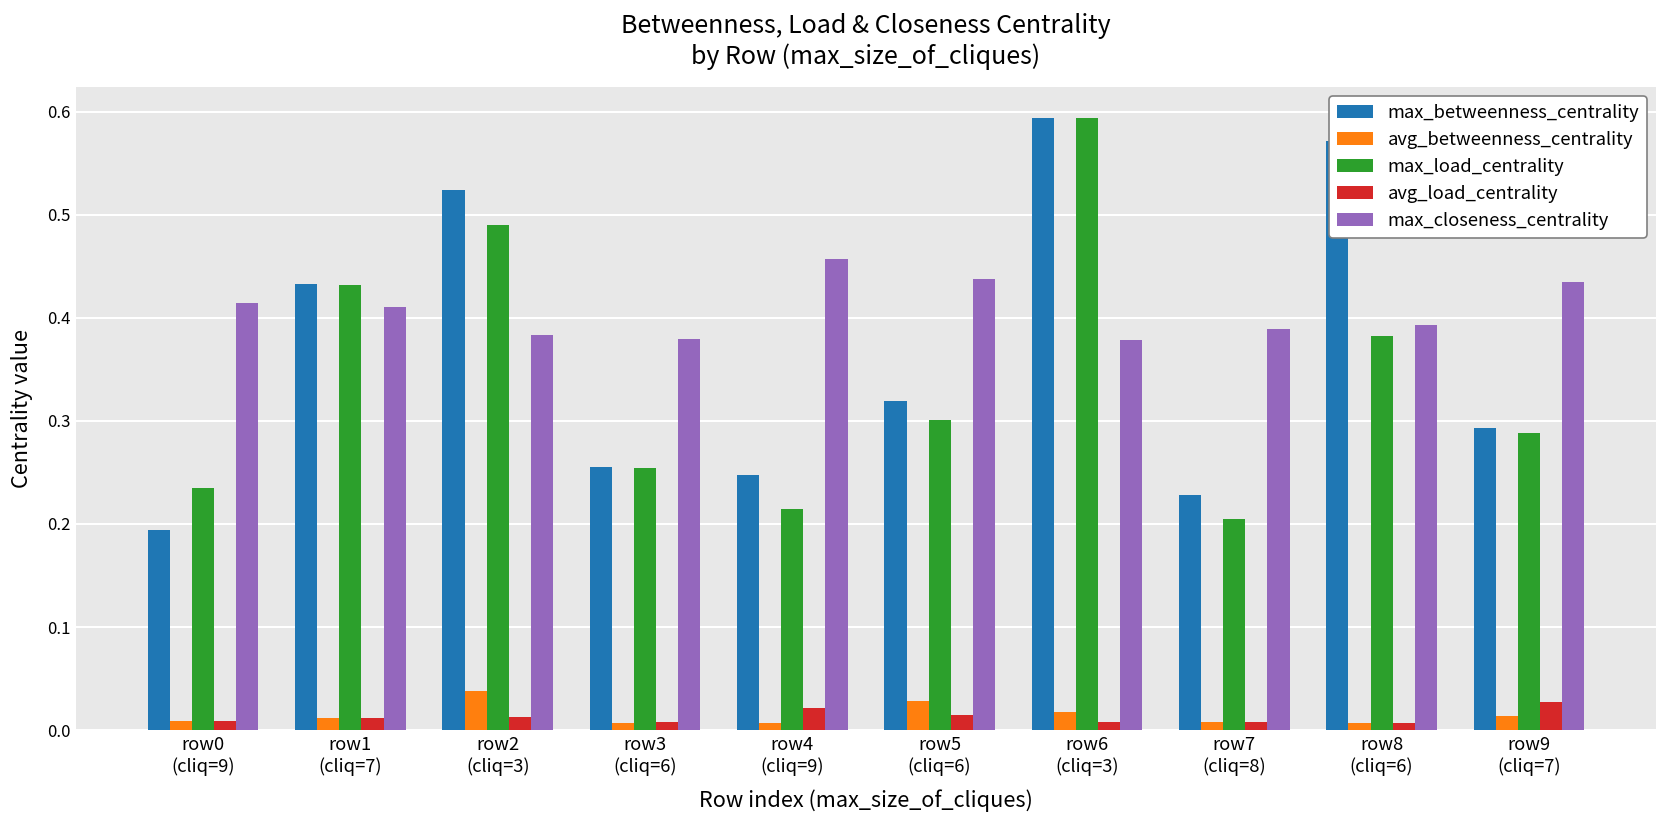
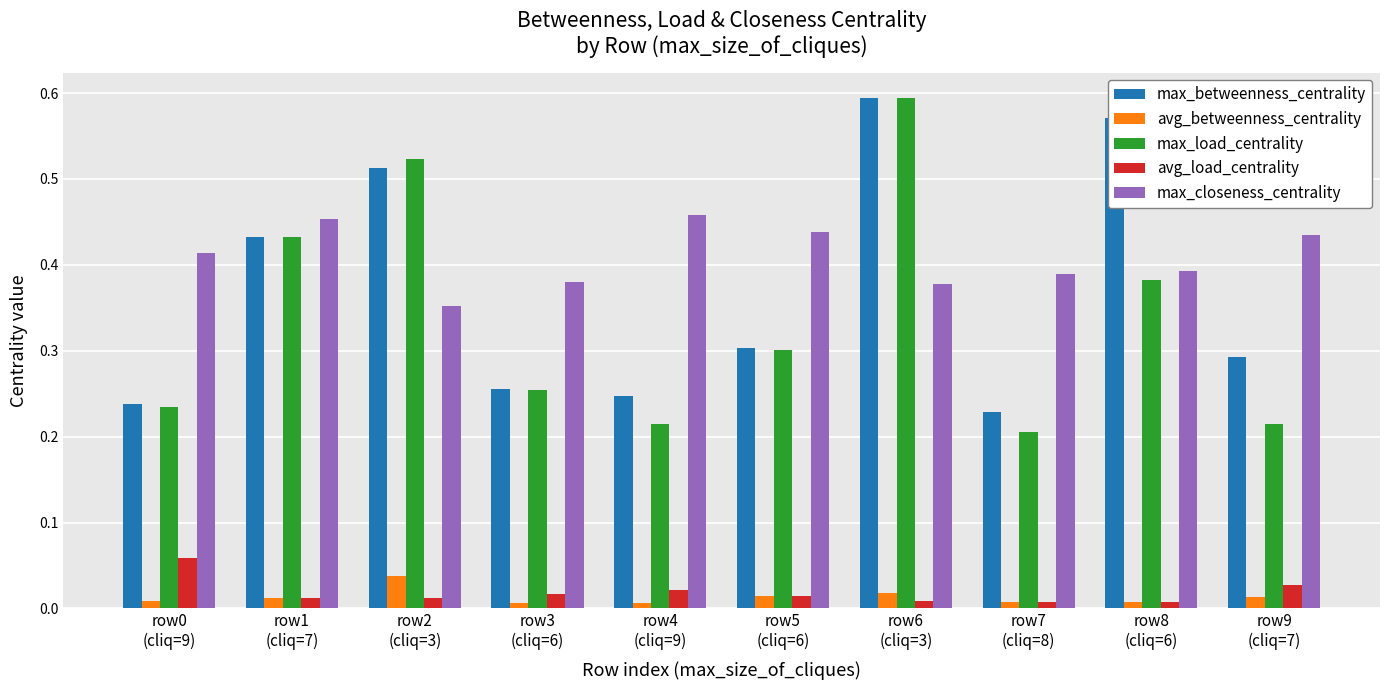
max_betweenness_centrality, row0 (cliq=9): 0.19 -> 0.24
avg_load_centrality, row0 (cliq=9): 0.01 -> 0.06
max_closeness_centrality, row1 (cliq=7): 0.41 -> 0.45
max_betweenness_centrality, row2 (cliq=3): 0.52 -> 0.51
max_load_centrality, row2 (cliq=3): 0.49 -> 0.52
max_closeness_centrality, row2 (cliq=3): 0.38 -> 0.35
avg_load_centrality, row3 (cliq=6): 0.01 -> 0.02
max_betweenness_centrality, row5 (cliq=6): 0.32 -> 0.30
avg_betweenness_centrality, row5 (cliq=6): 0.03 -> 0.01
max_load_centrality, row9 (cliq=7): 0.29 -> 0.21
